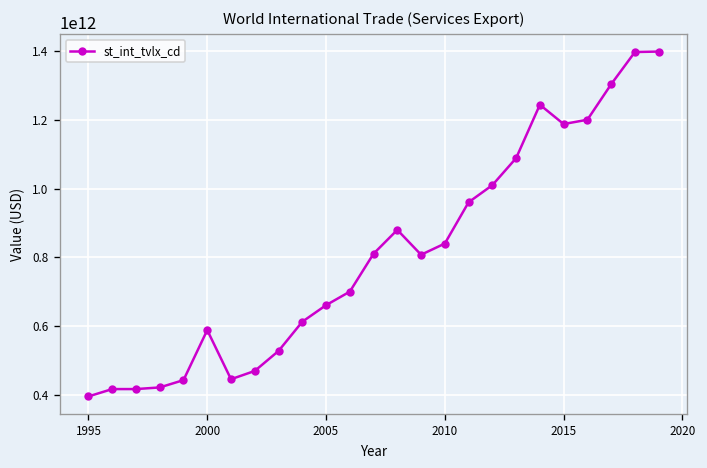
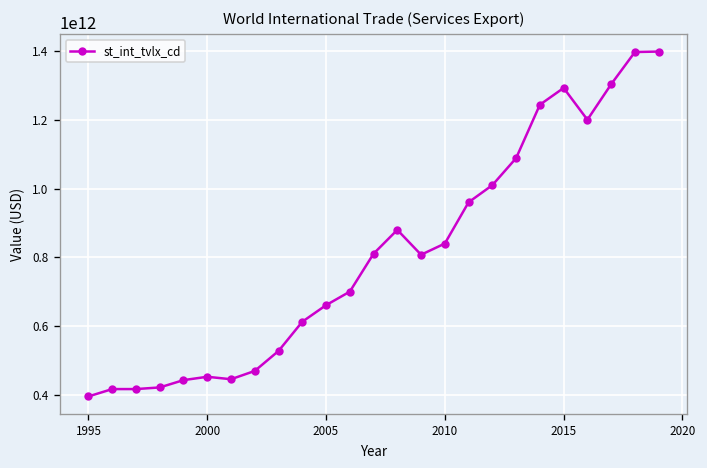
2000: 590000000000 -> 450000000000
2015: 1190000000000 -> 1290000000000
